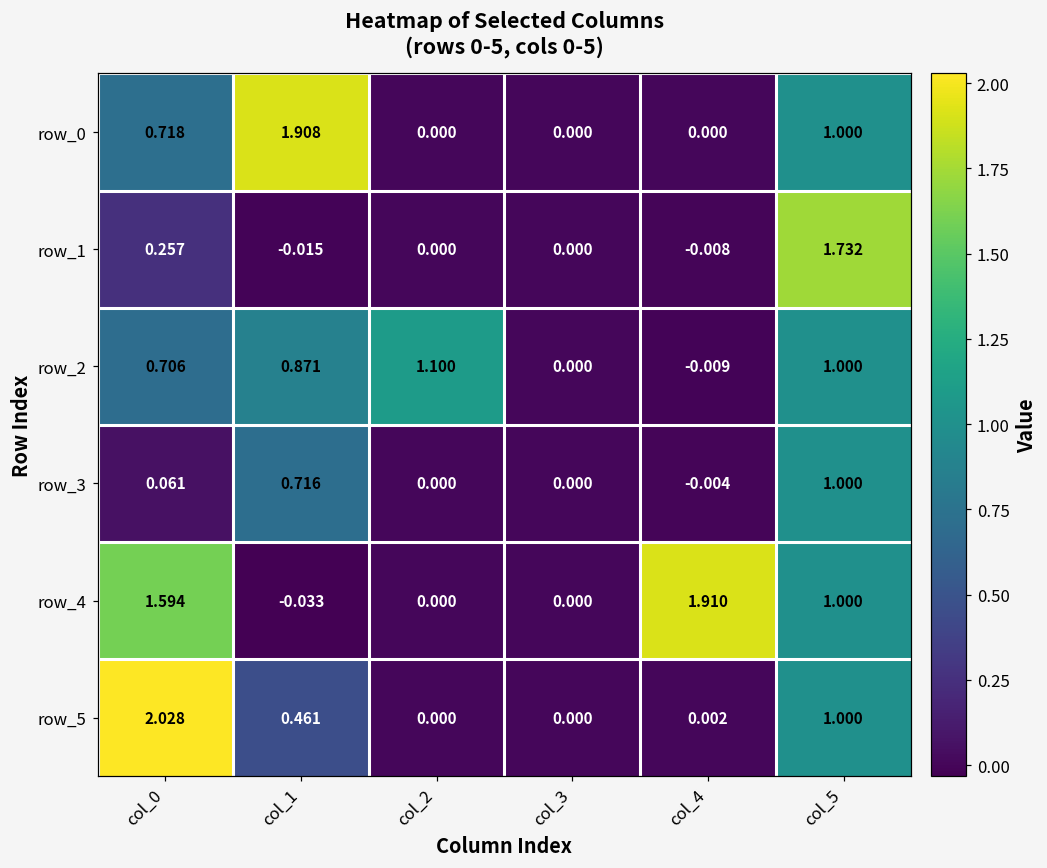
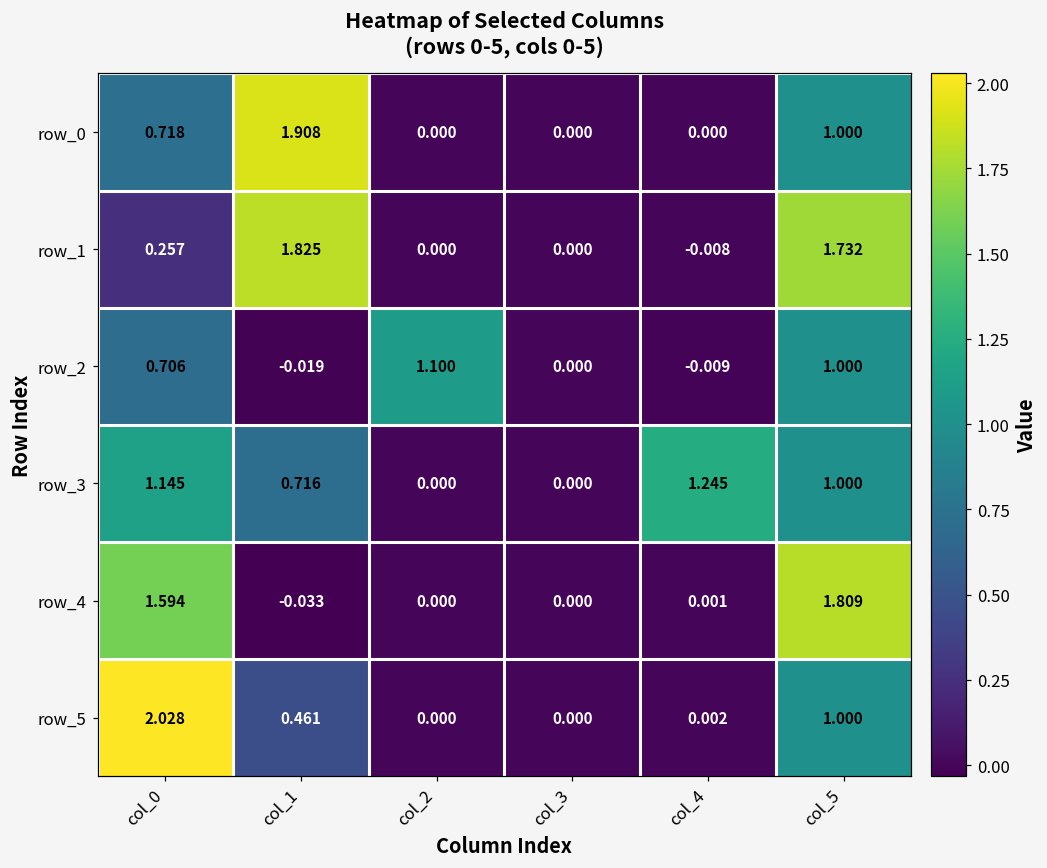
row_1, col_1: -0.015 -> 1.825
row_2, col_1: 0.871 -> -0.019
row_3, col_0: 0.061 -> 1.145
row_3, col_4: -0.004 -> 1.245
row_4, col_4: 1.910 -> 0.001
row_4, col_5: 1.000 -> 1.809
